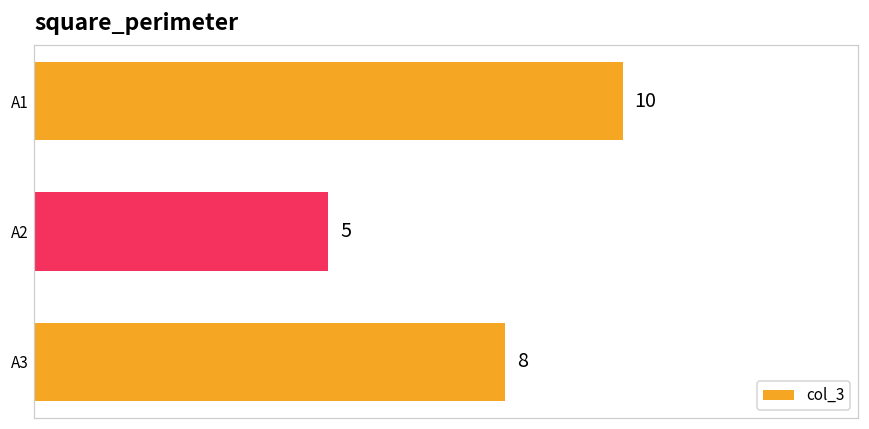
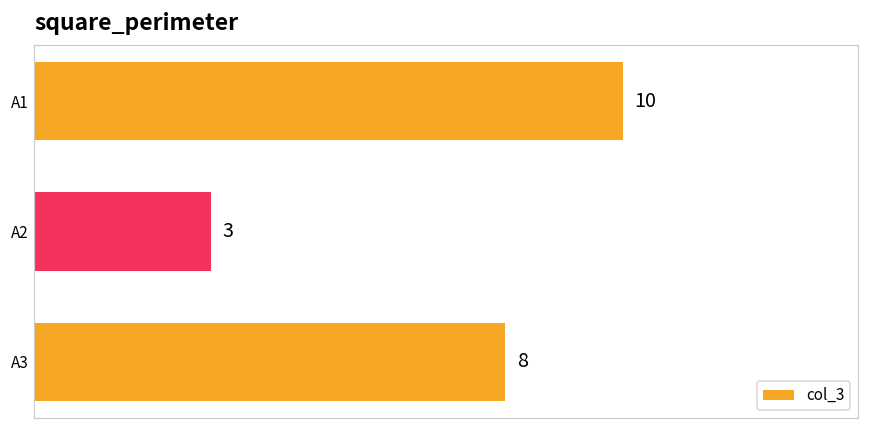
A2: 5 -> 3
